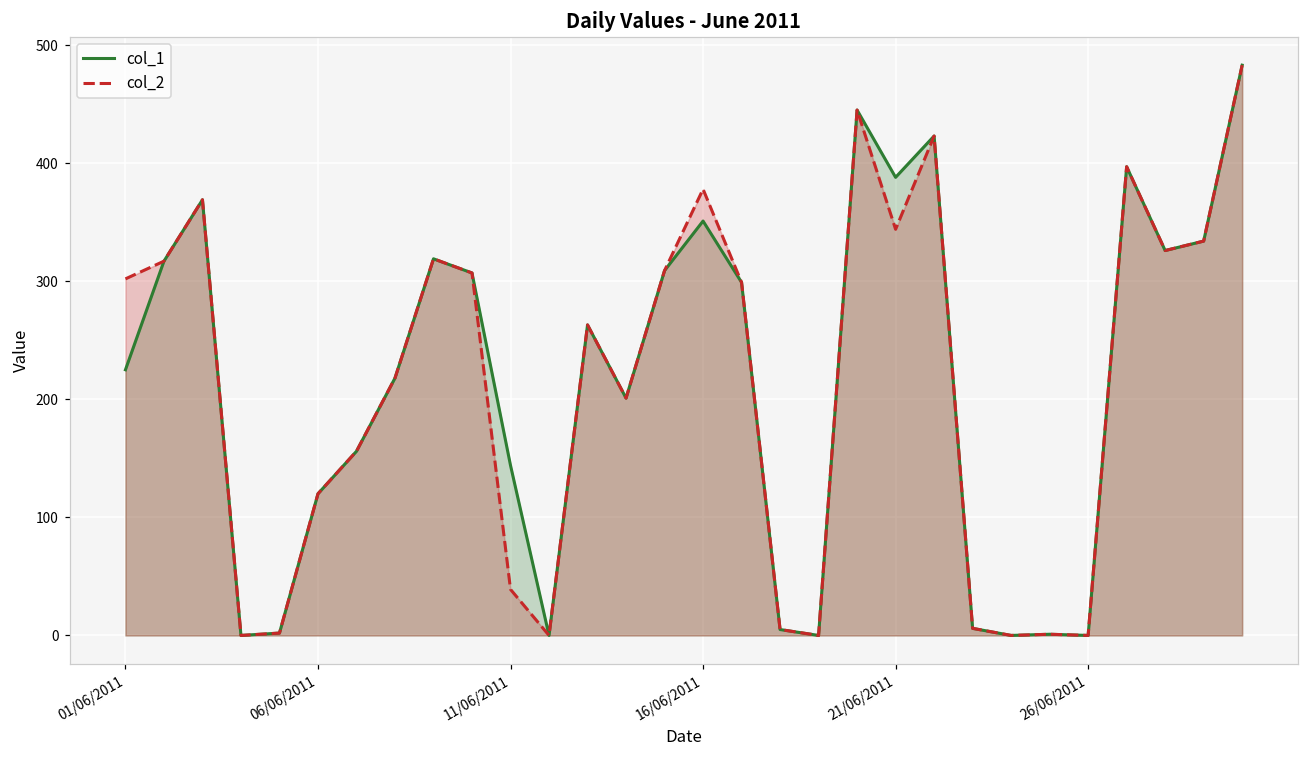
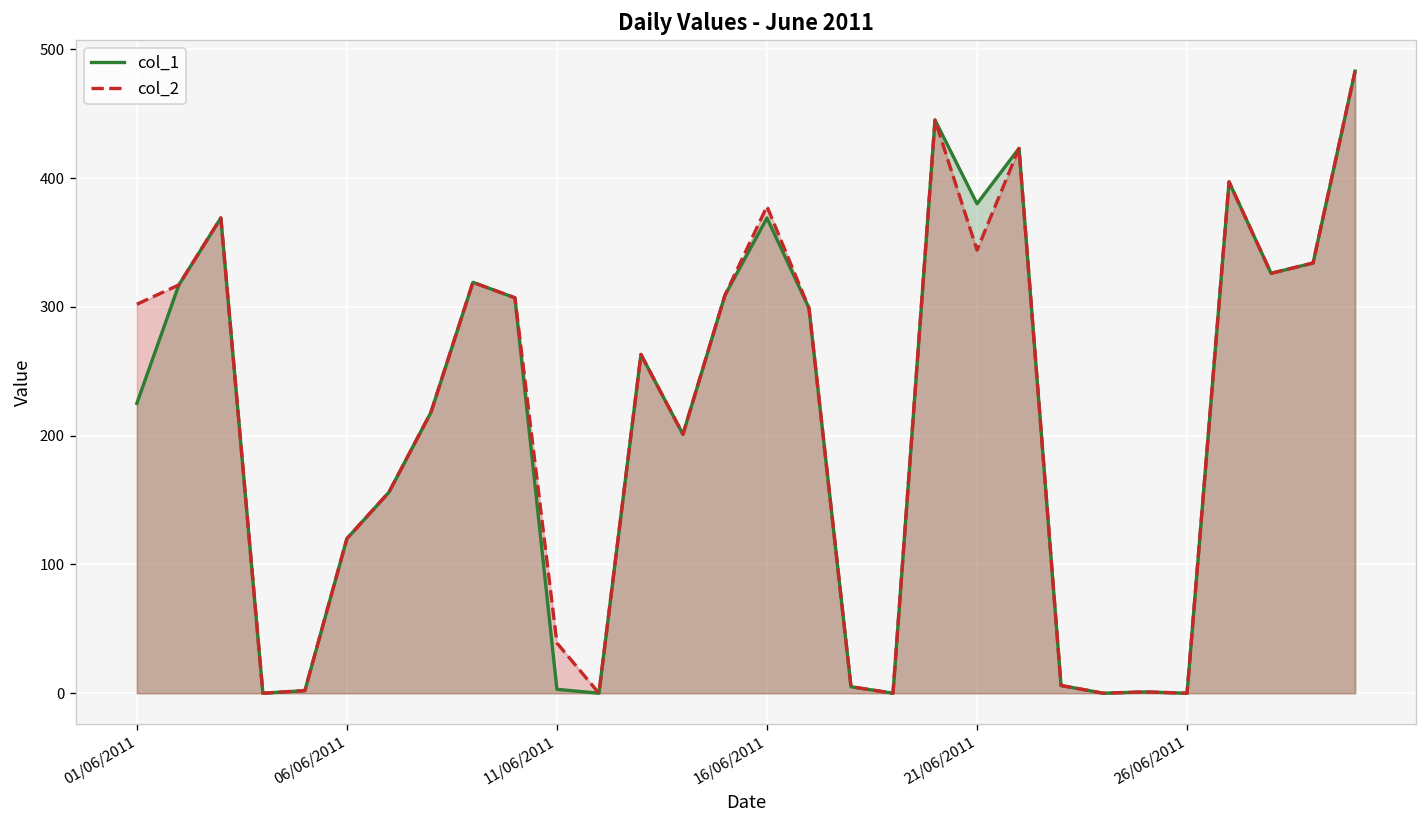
col_1, 11/06/2011: 144 -> 3
col_1, 16/06/2011: 351 -> 369
col_1, 21/06/2011: 388 -> 380
